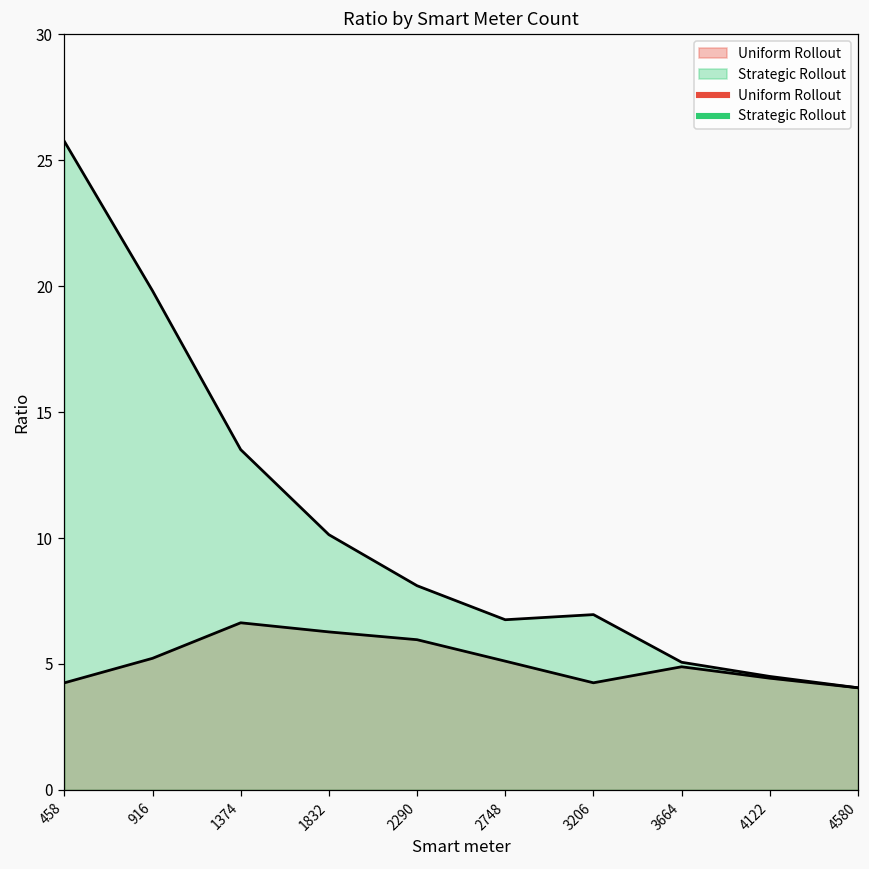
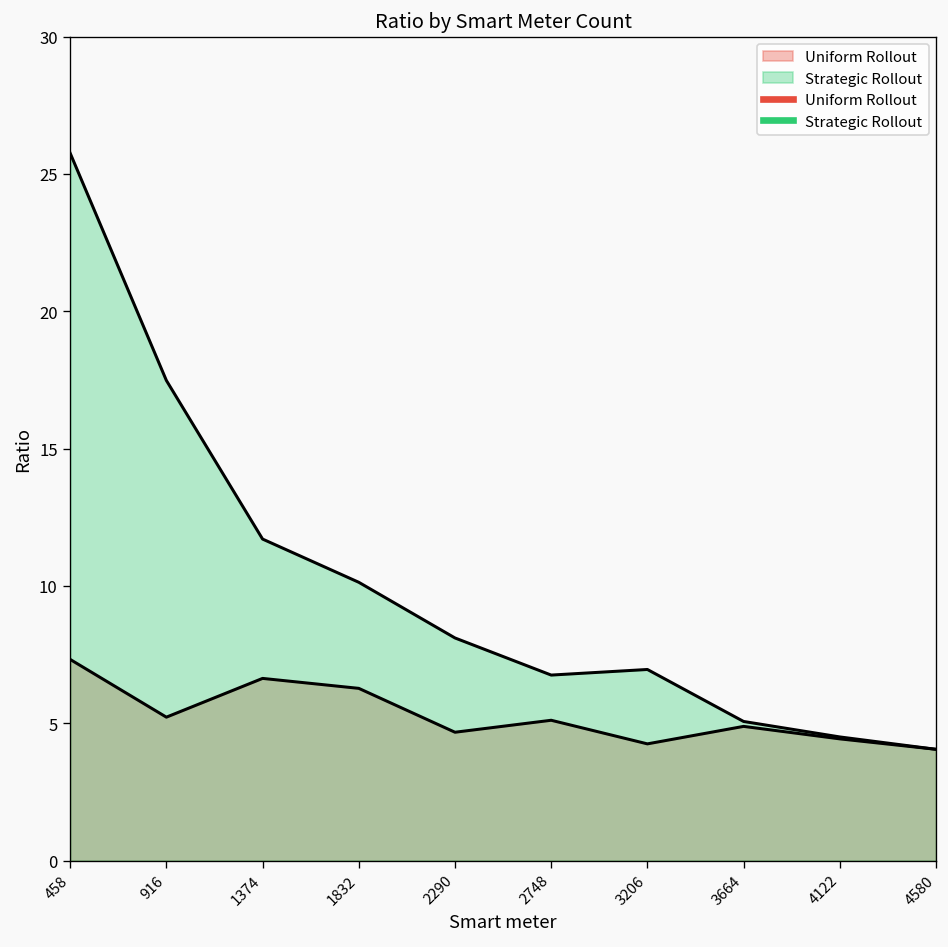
Uniform Rollout, 458: 4.2 -> 7.3
Strategic Rollout, 916: 19.8 -> 17.5
Strategic Rollout, 1374: 13.5 -> 11.7
Uniform Rollout, 2290: 6.0 -> 4.7
